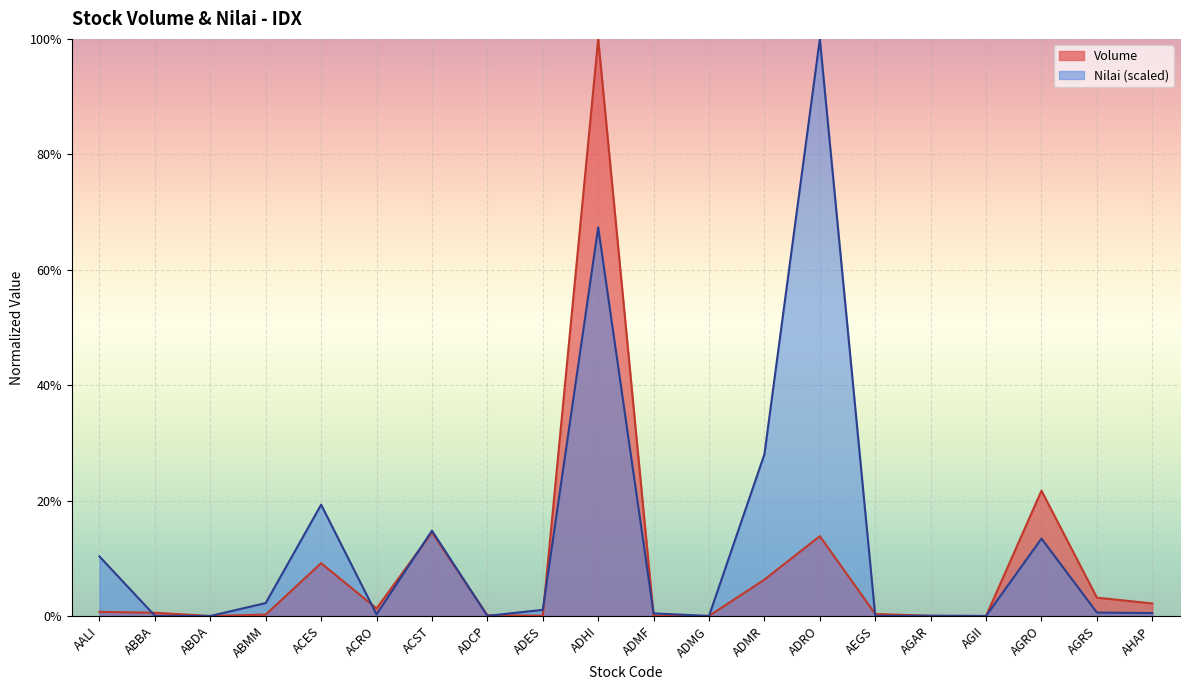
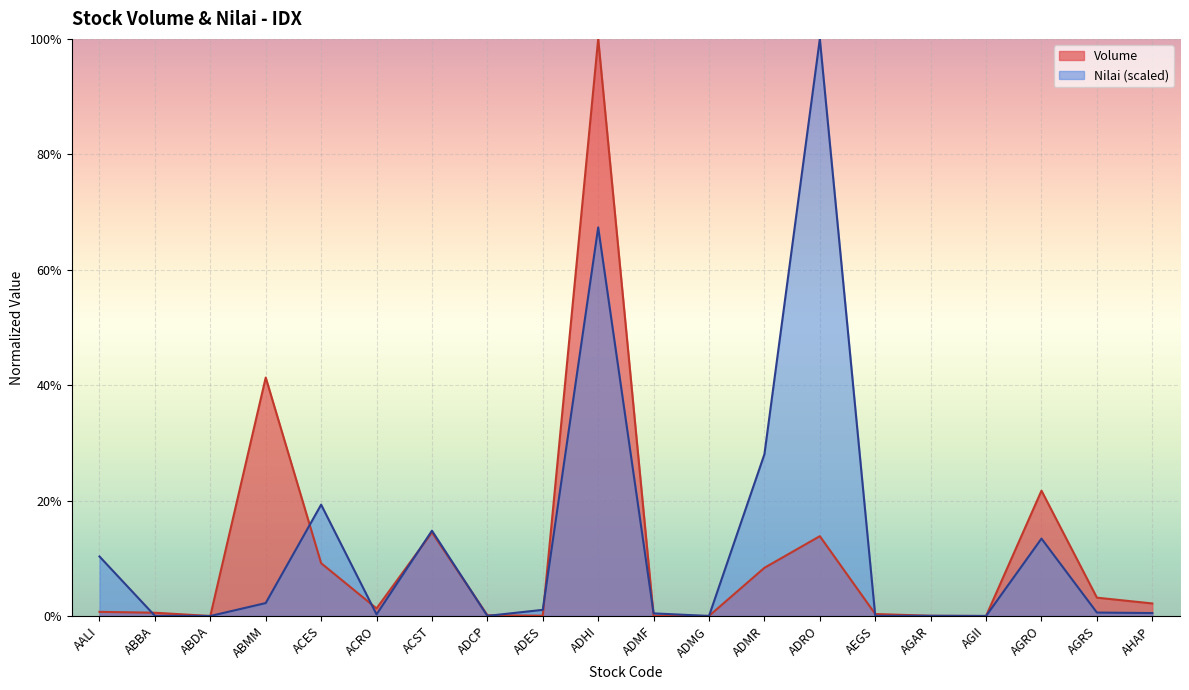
Volume, ABMM: 0% -> 41%
Volume, ADMR: 6% -> 8%
